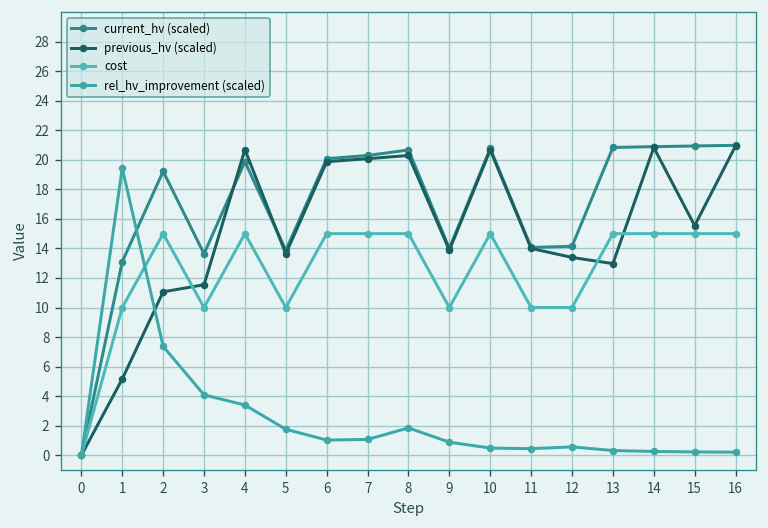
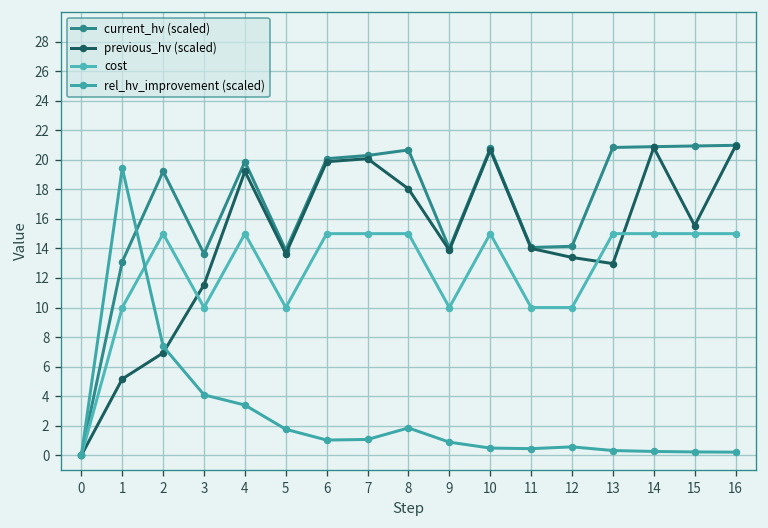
previous_hv (scaled), 2: 11.1 -> 6.9
previous_hv (scaled), 4: 20.7 -> 19.2
previous_hv (scaled), 8: 20.3 -> 18.0
